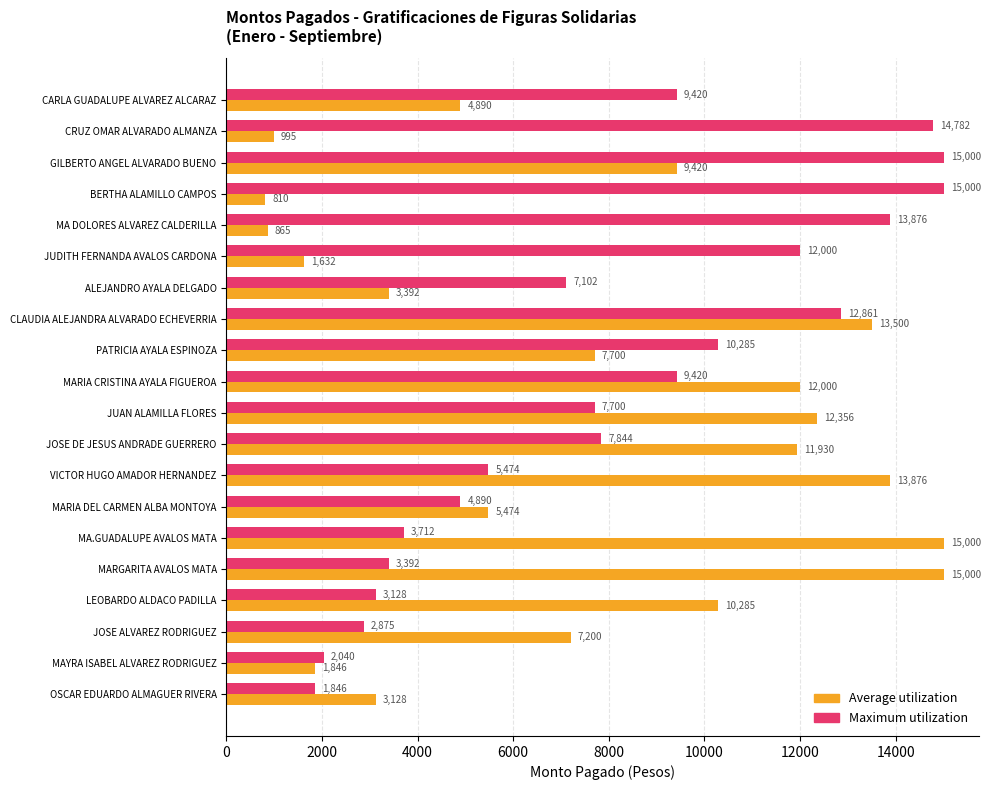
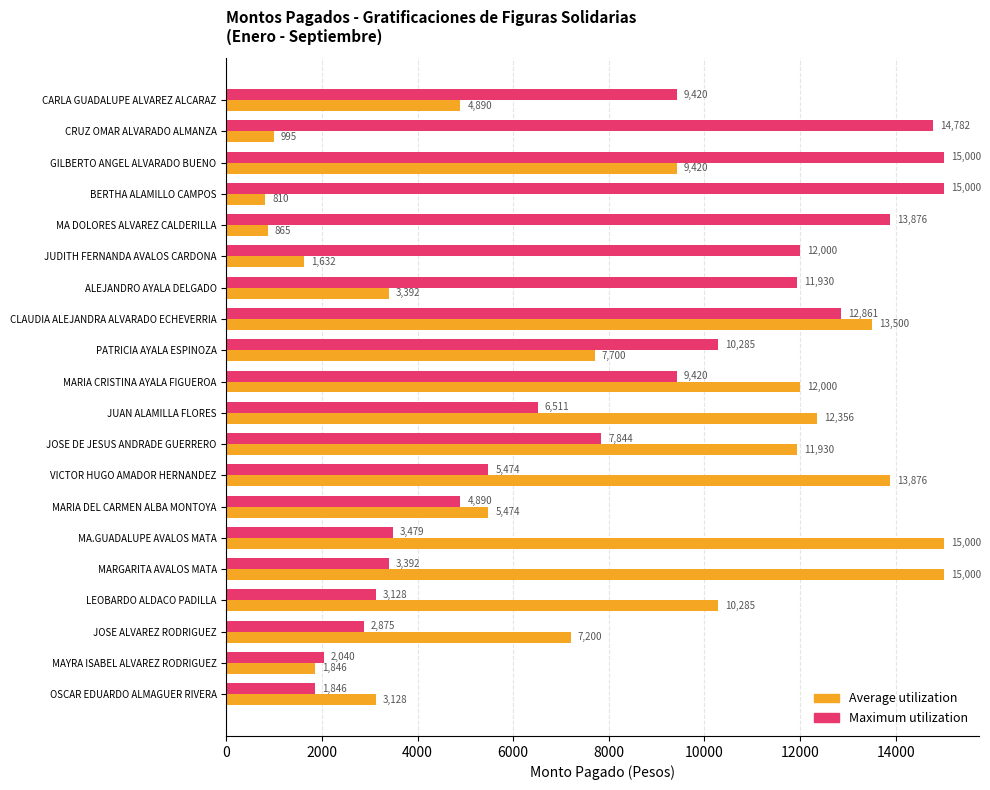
Maximum utilization, ALEJANDRO AYALA DELGADO: 7,102 -> 11,930
Maximum utilization, JUAN ALAMILLA FLORES: 7,700 -> 6,511
Maximum utilization, MA.GUADALUPE AVALOS MATA: 3,712 -> 3,479
